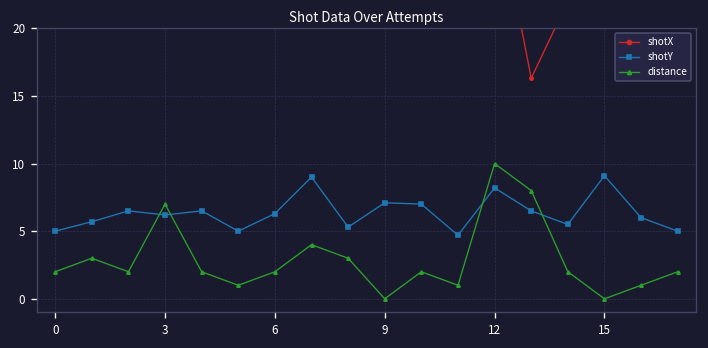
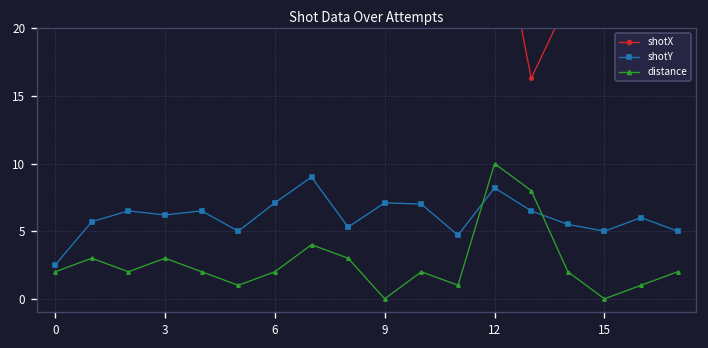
shotY, 0: 5.0 -> 2.5
distance, 3: 7 -> 3
shotY, 6: 6.3 -> 7.1
shotY, 15: 9.1 -> 5.0
